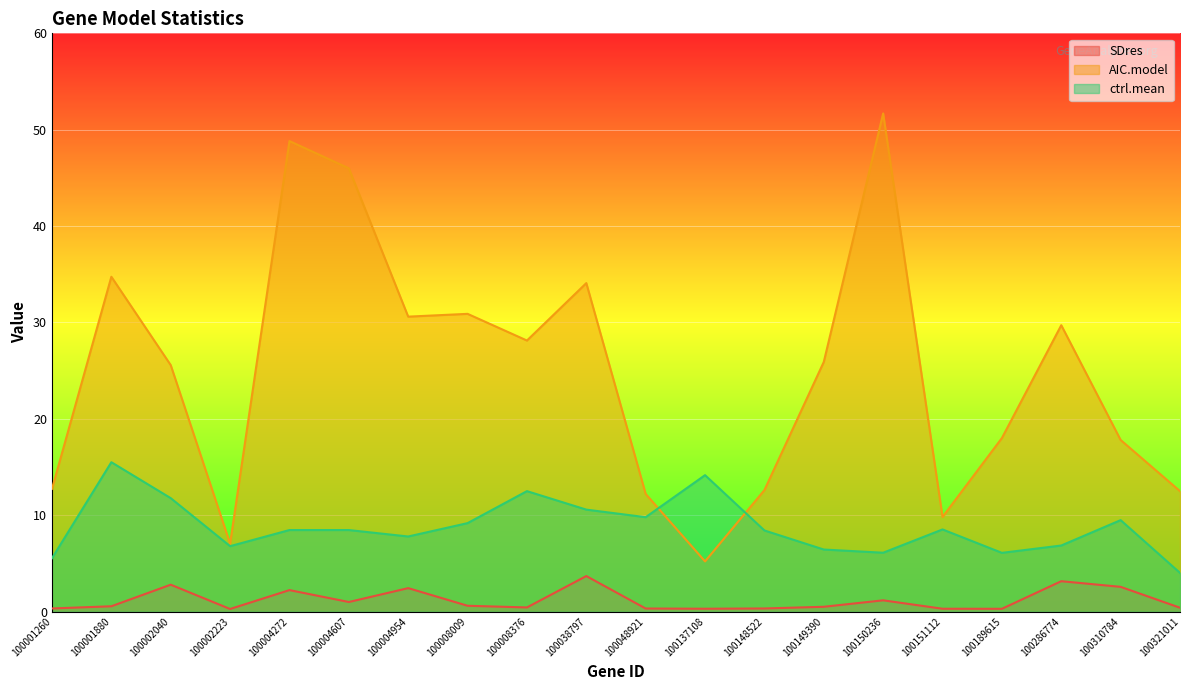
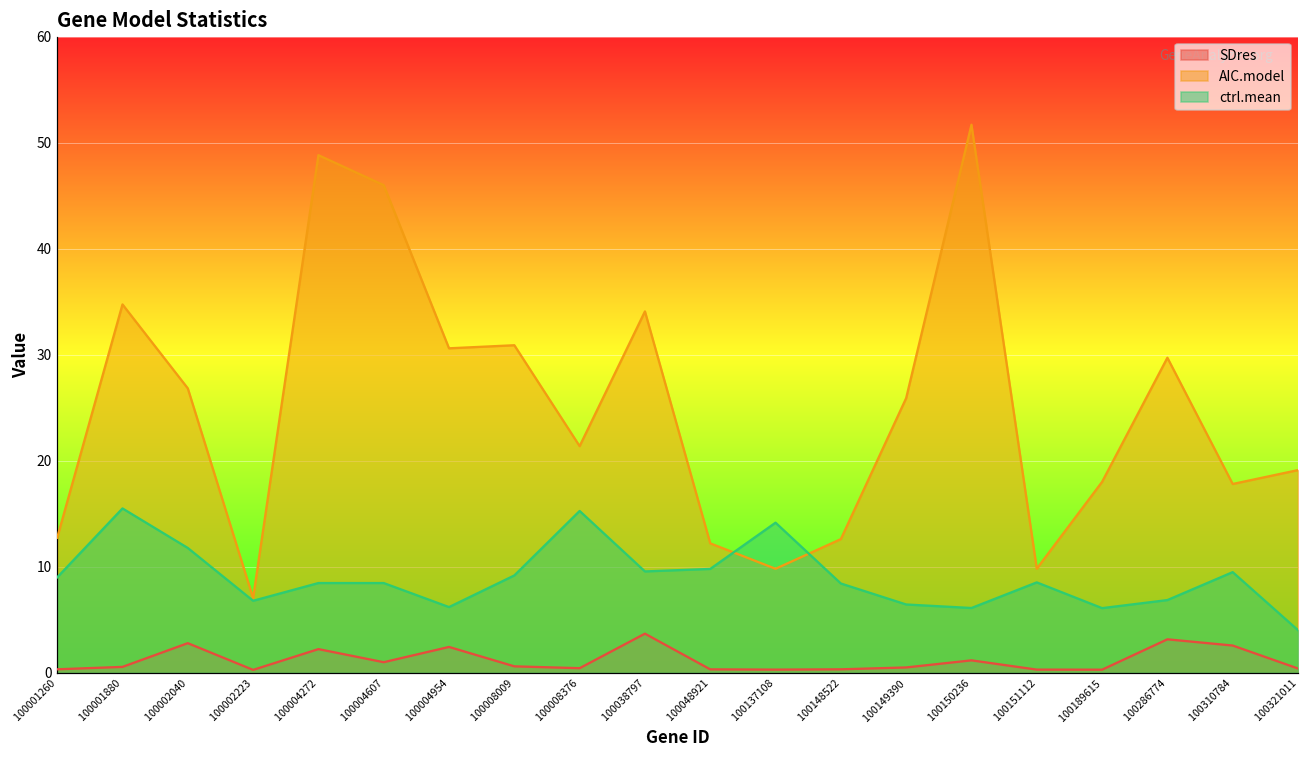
ctrl.mean, 100001260: 6 -> 9
AIC.model, 100002040: 26 -> 27
ctrl.mean, 100004954: 8 -> 6
AIC.model, 100008376: 28 -> 21
ctrl.mean, 100008376: 12 -> 15
ctrl.mean, 100038797: 11 -> 10
AIC.model, 100137108: 5 -> 10
AIC.model, 100321011: 12 -> 19
